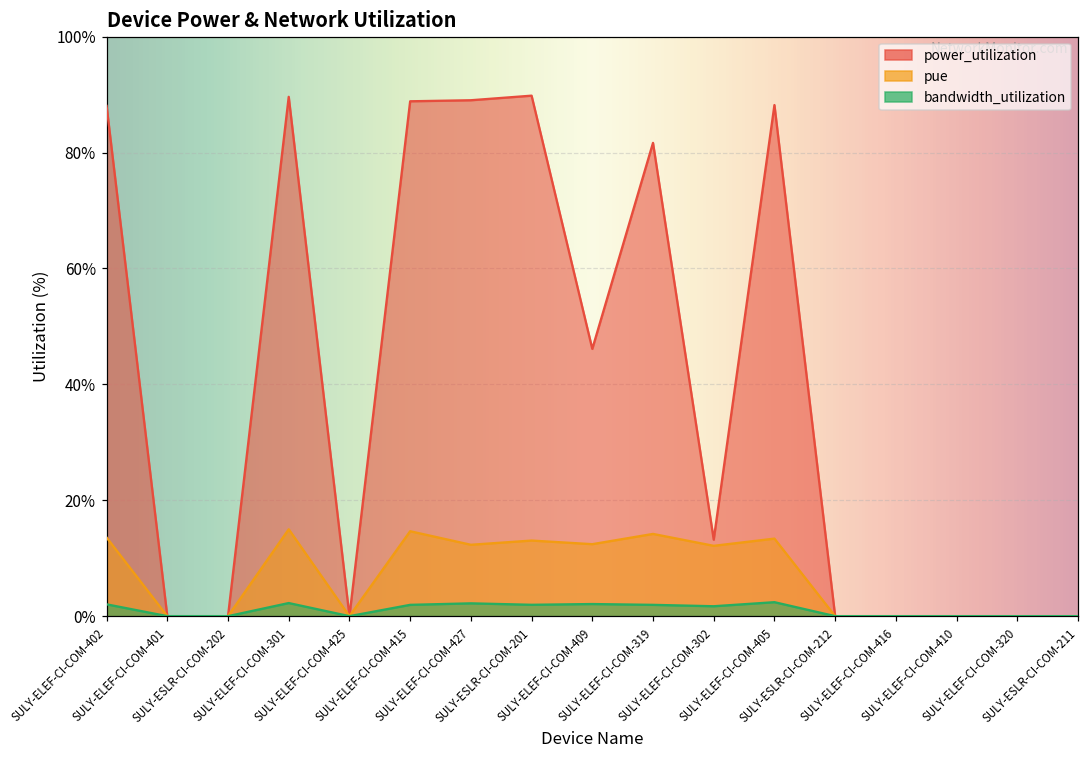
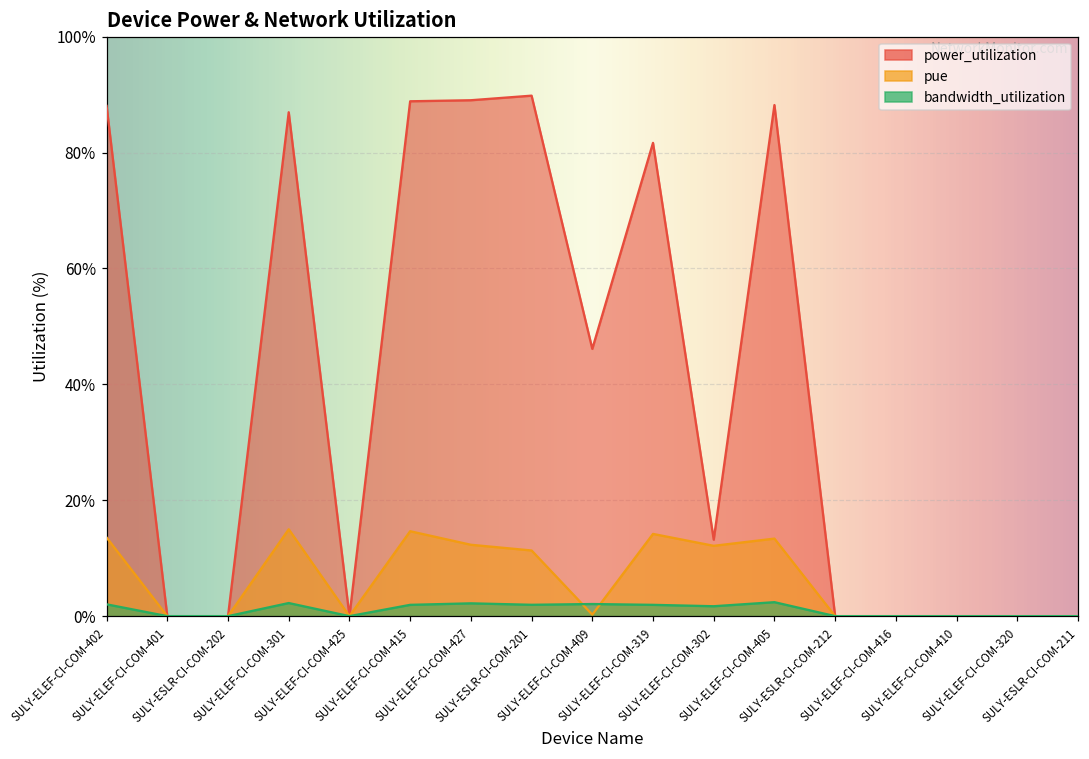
power_utilization, SULY-ELEF-CI-COM-301: 90% -> 87%
pue, SULY-ESLR-CI-COM-201: 13% -> 11%
pue, SULY-ELEF-CI-COM-409: 12% -> 0%
